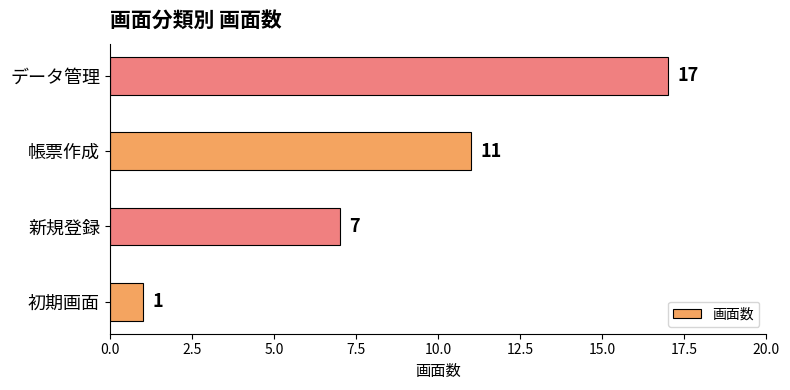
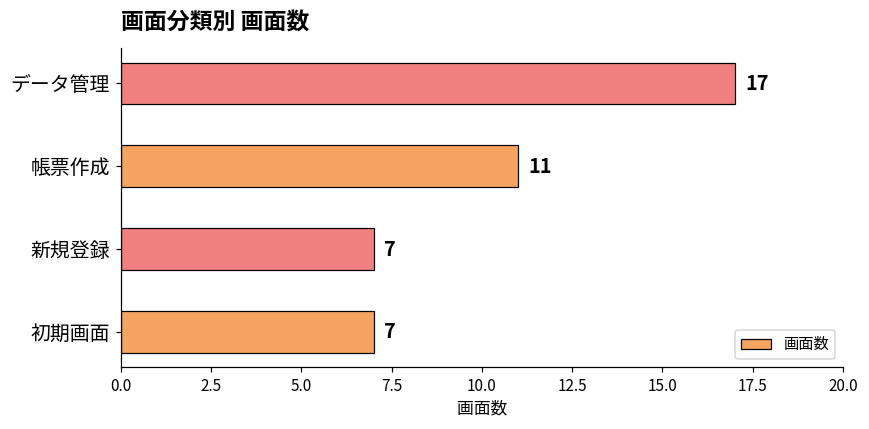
初期画面: 1 -> 7
